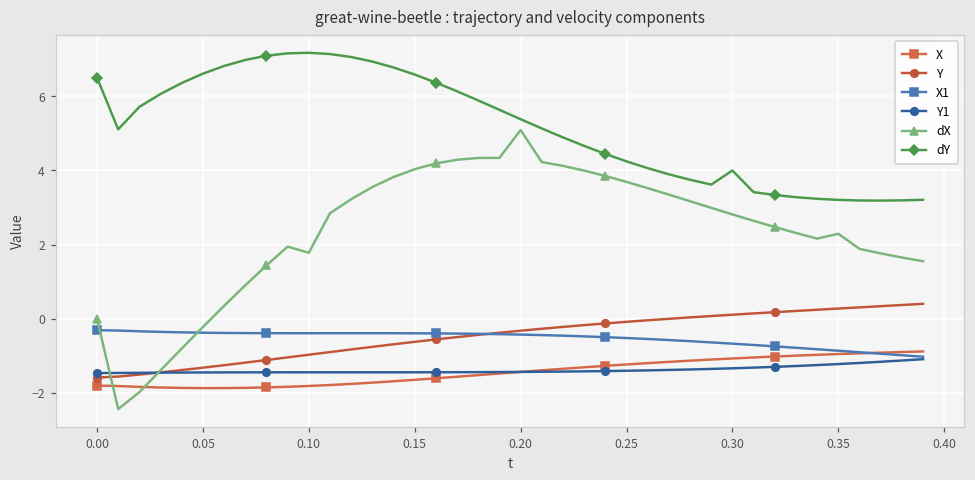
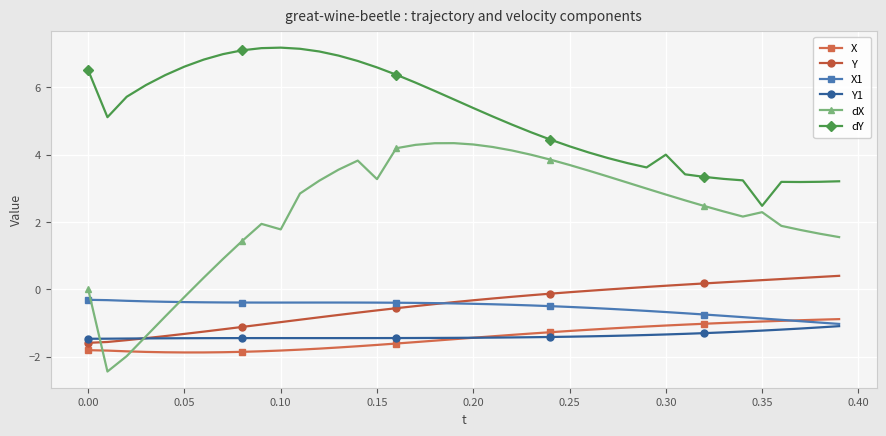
dX, 0.15: 4.0 -> 3.3
dX, 0.20: 5.1 -> 4.3
dY, 0.35: 3.2 -> 2.5
